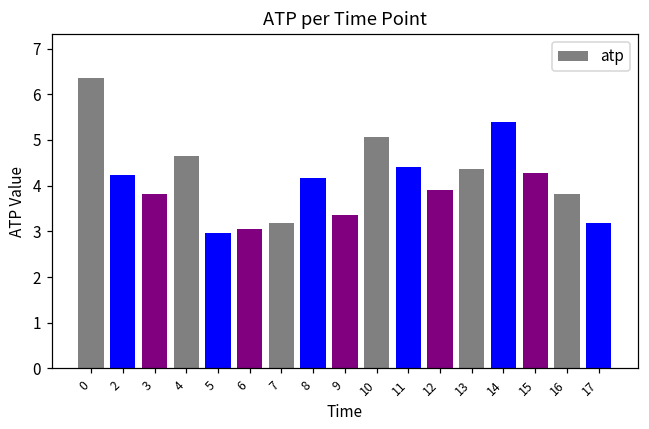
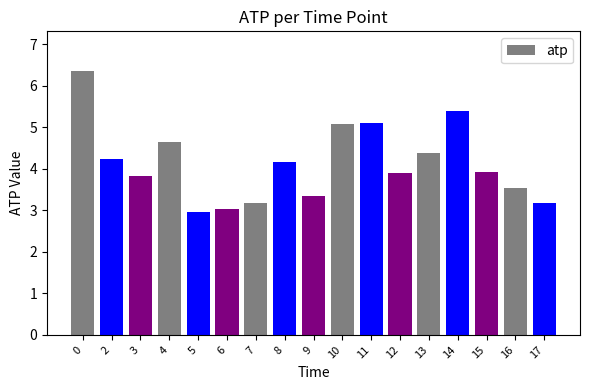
11: 4.4 -> 5.1
15: 4.3 -> 3.9
16: 3.8 -> 3.5
